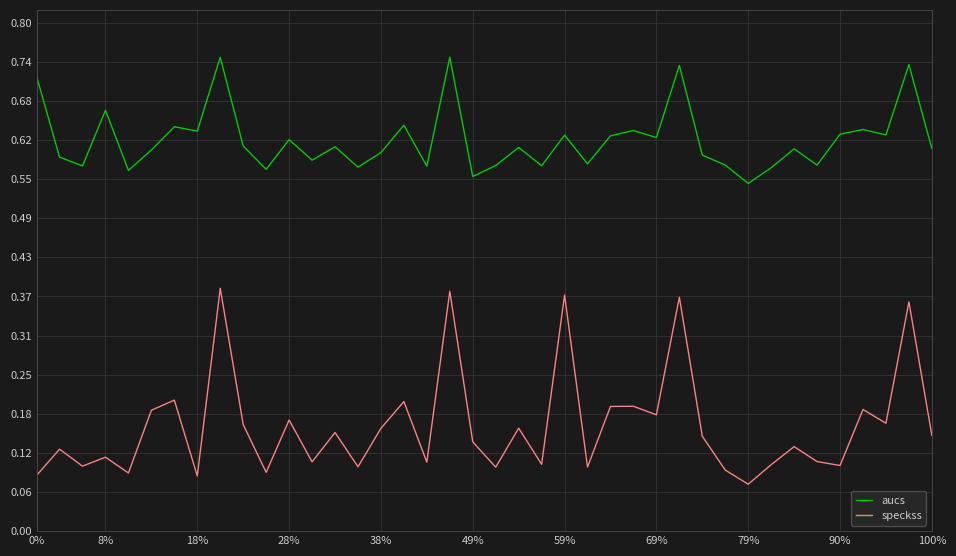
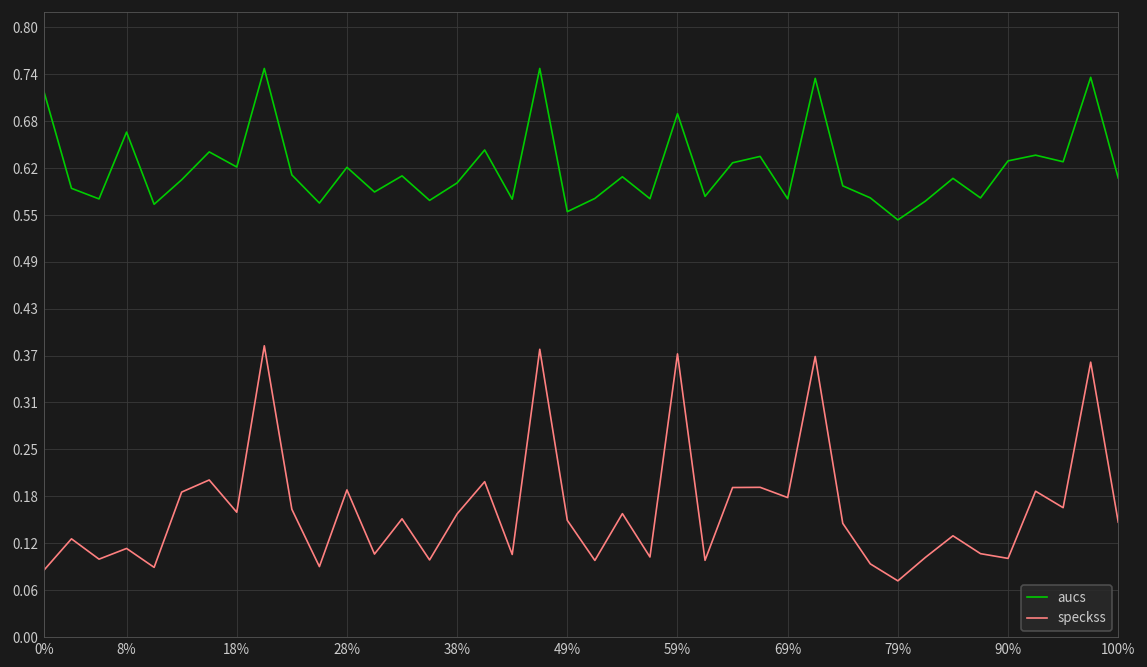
aucs, 18%: 0.63 -> 0.62
speckss, 18%: 0.09 -> 0.16
speckss, 28%: 0.17 -> 0.19
speckss, 49%: 0.14 -> 0.15
aucs, 59%: 0.62 -> 0.69
aucs, 69%: 0.62 -> 0.57
